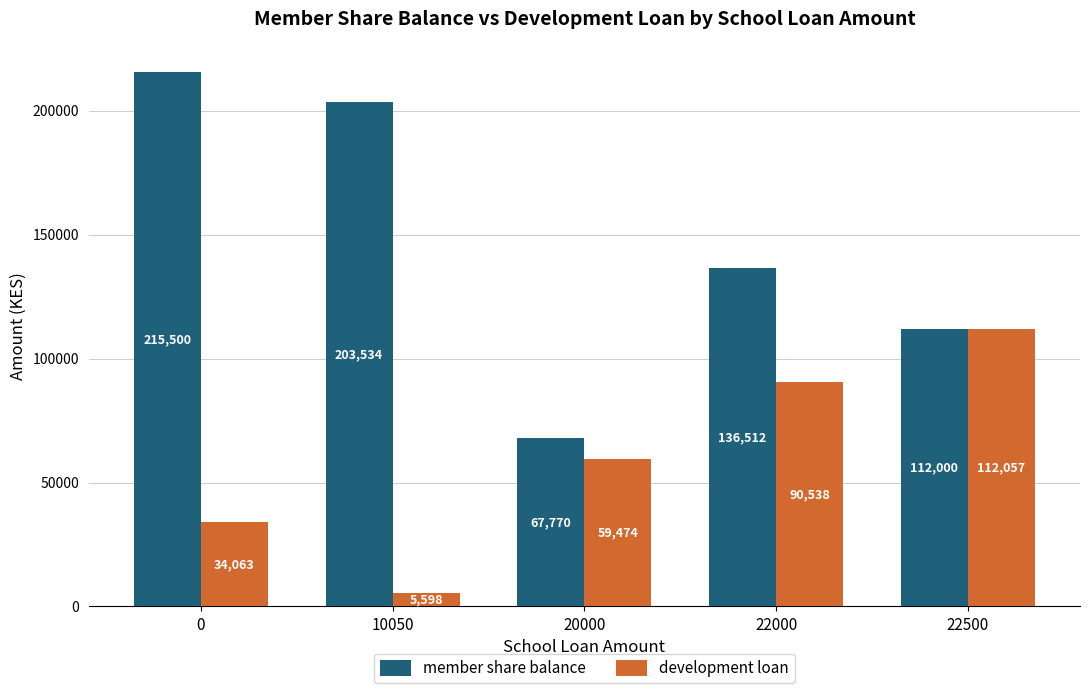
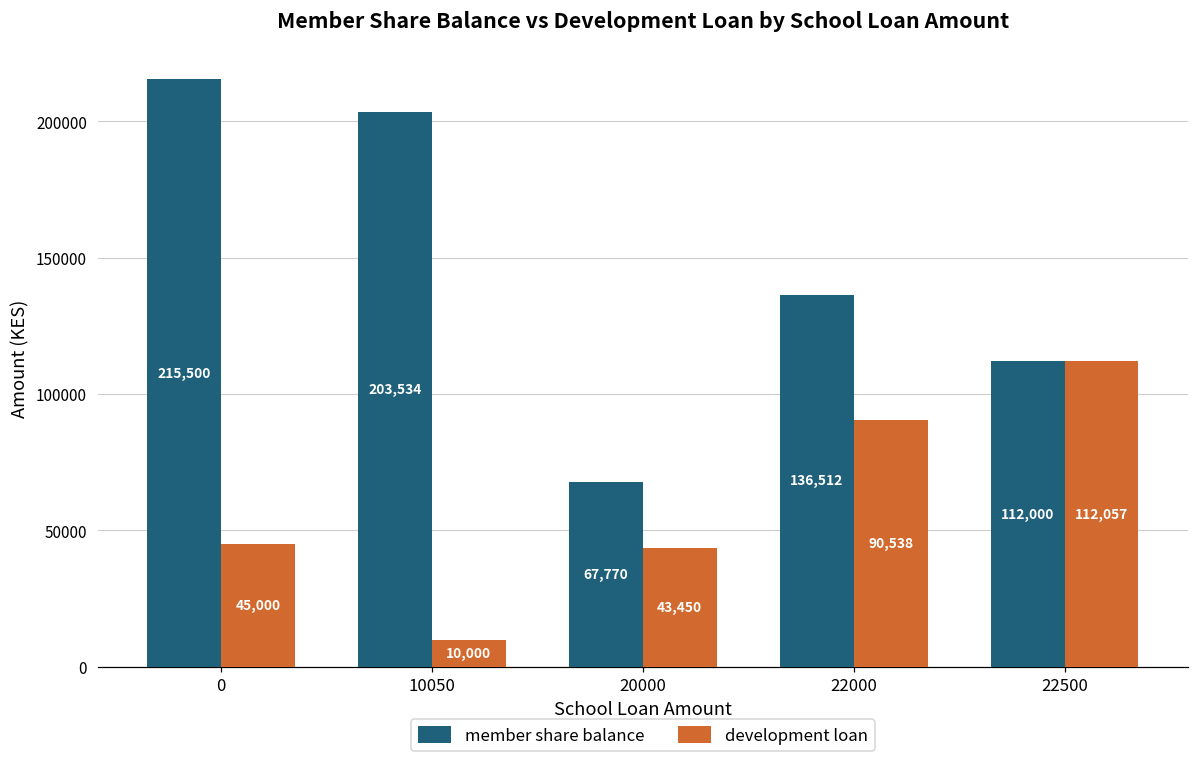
development loan, 0: 34,063 -> 45,000
development loan, 10050: 5,598 -> 10,000
development loan, 20000: 59,474 -> 43,450
